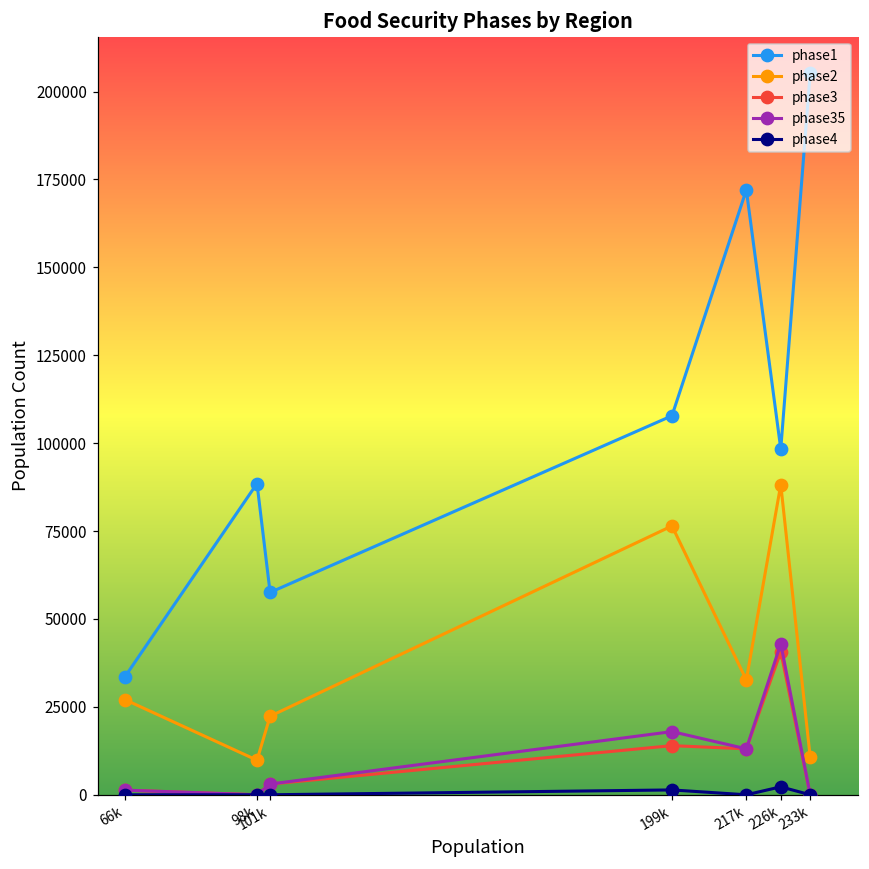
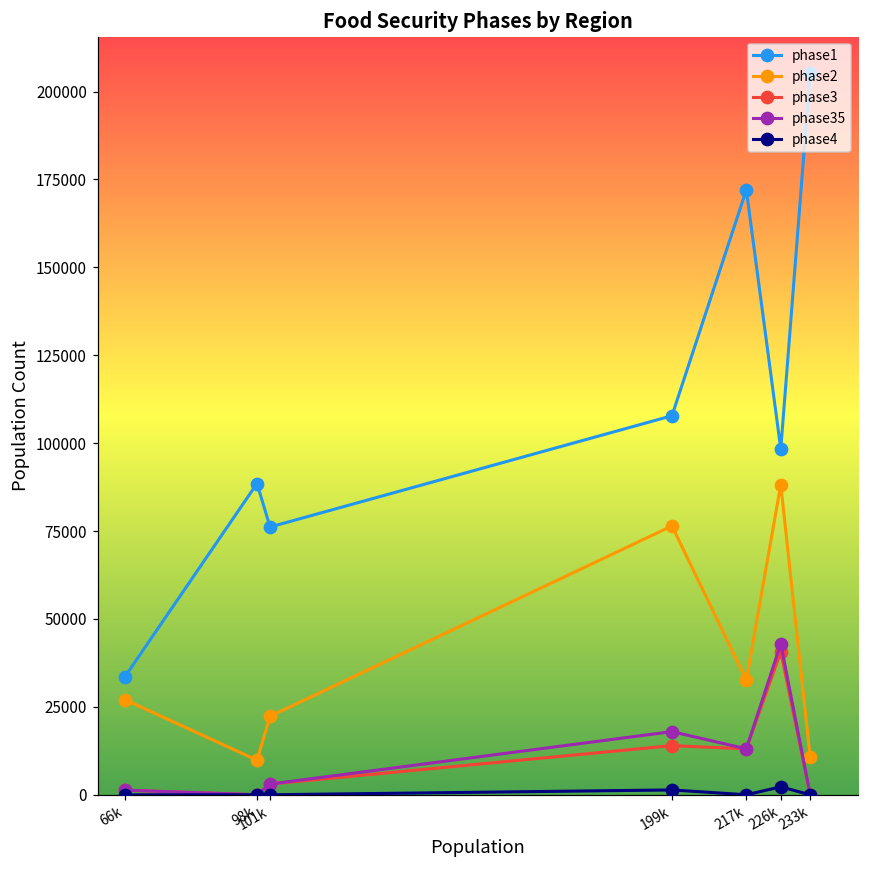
phase1, 101k: 58000 -> 76000
